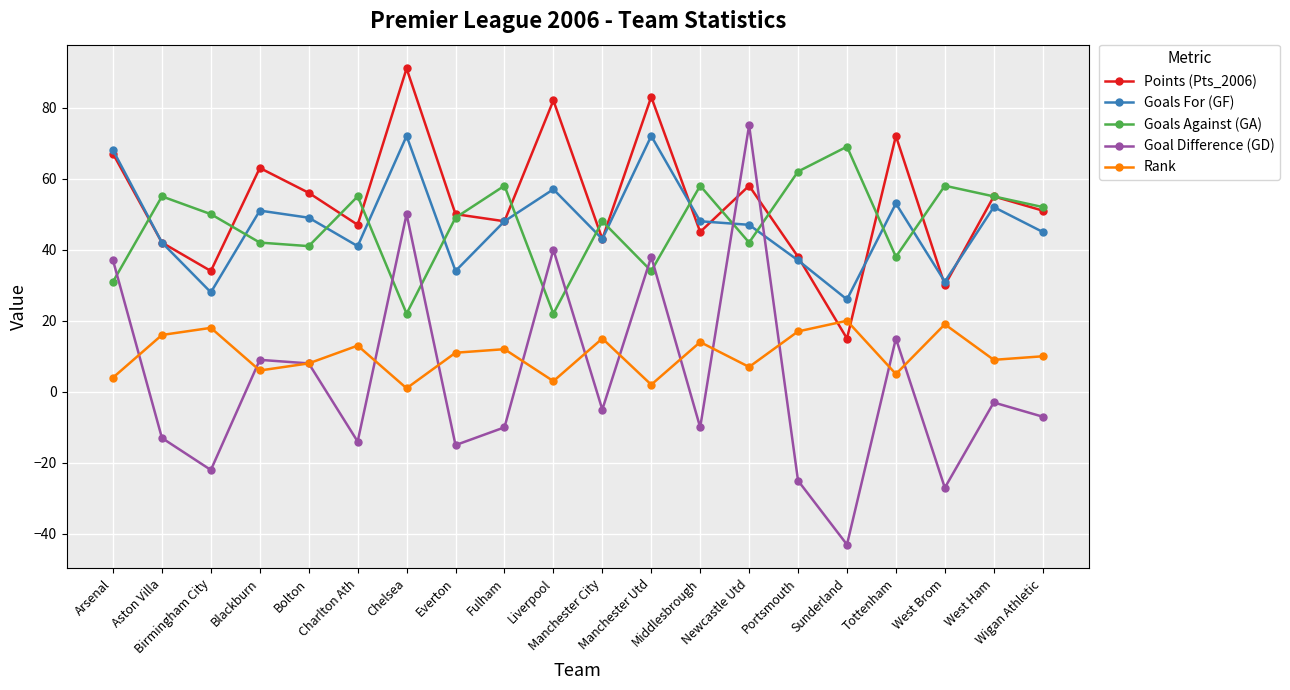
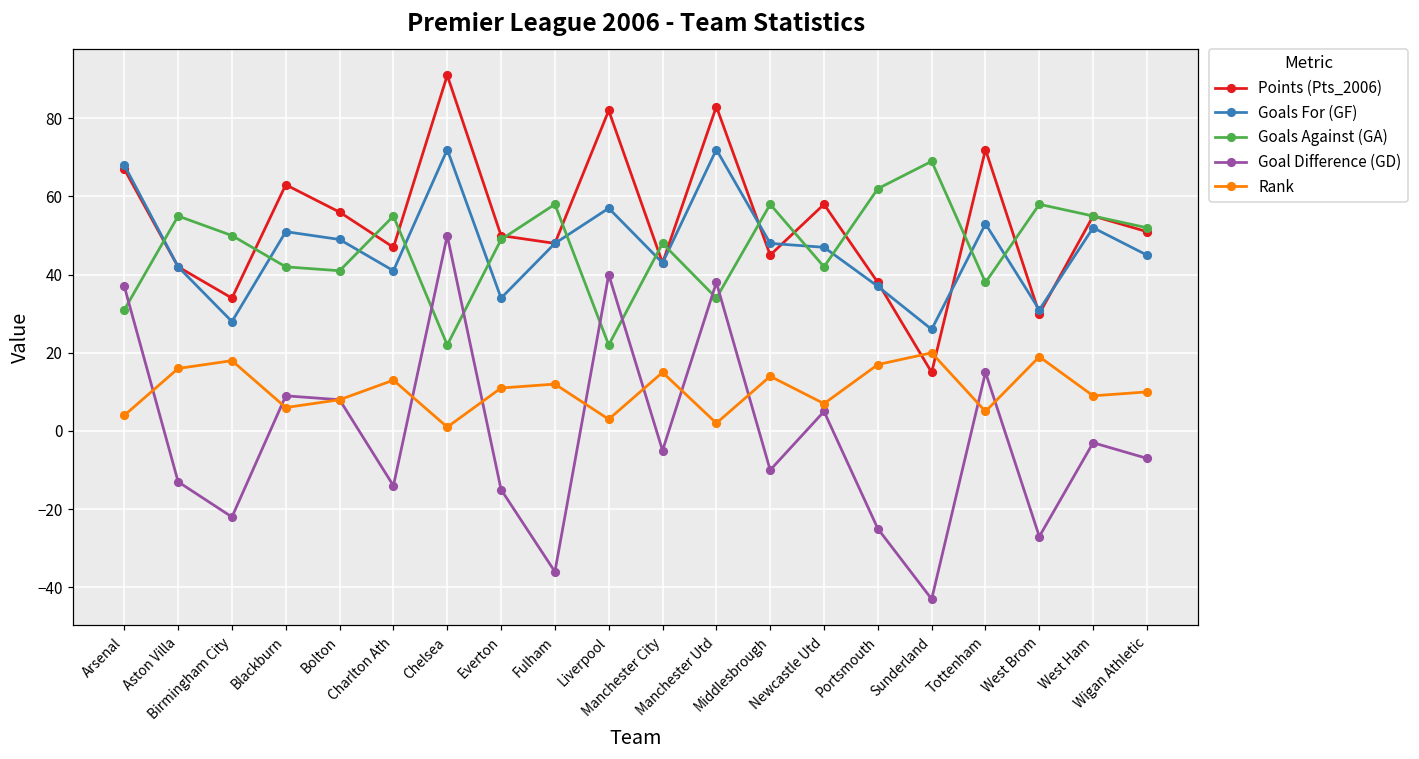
Goal Difference (GD), Fulham: -10 -> -36
Goal Difference (GD), Newcastle Utd: 75 -> 5
